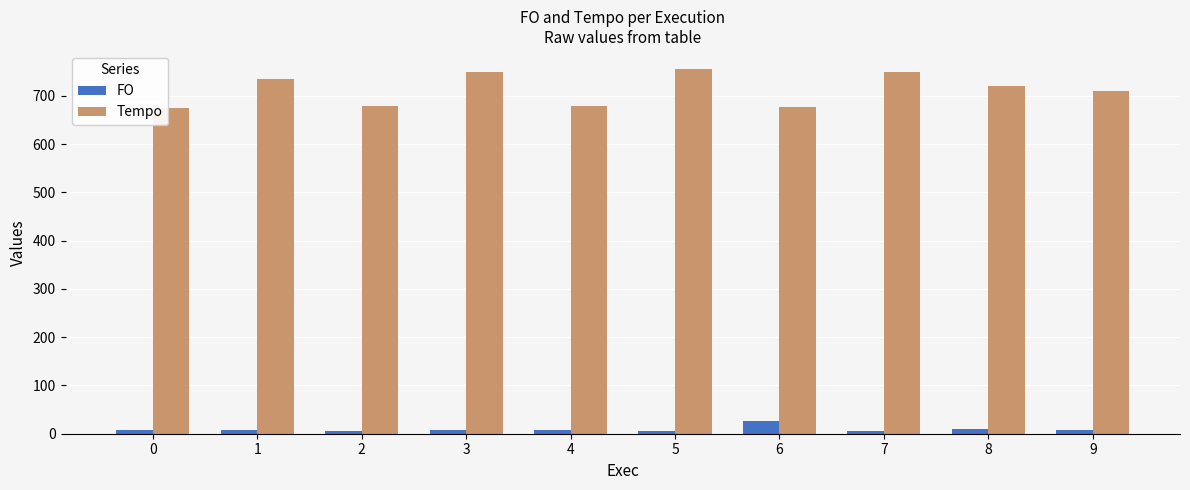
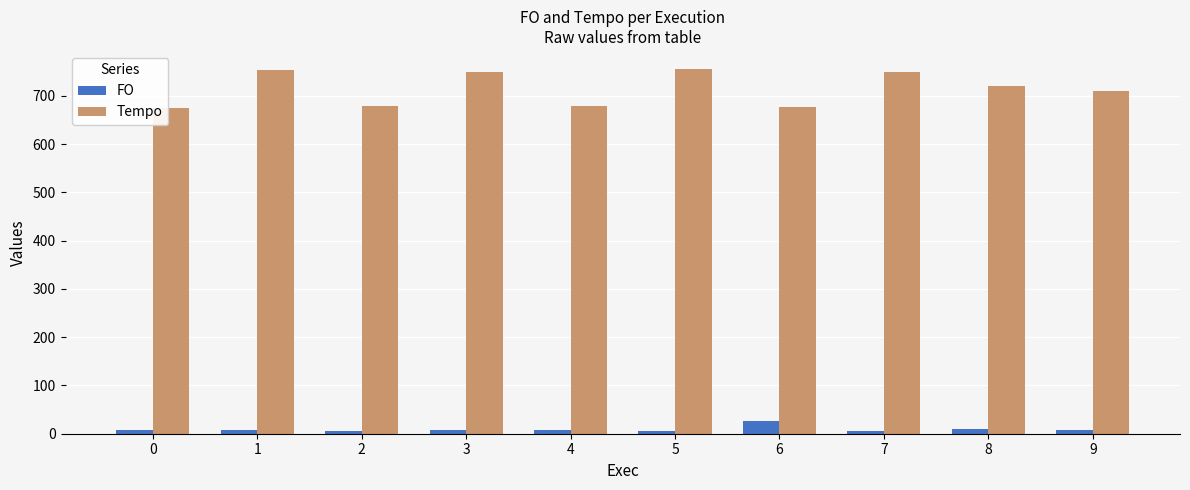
Tempo, 1: 730 -> 750
